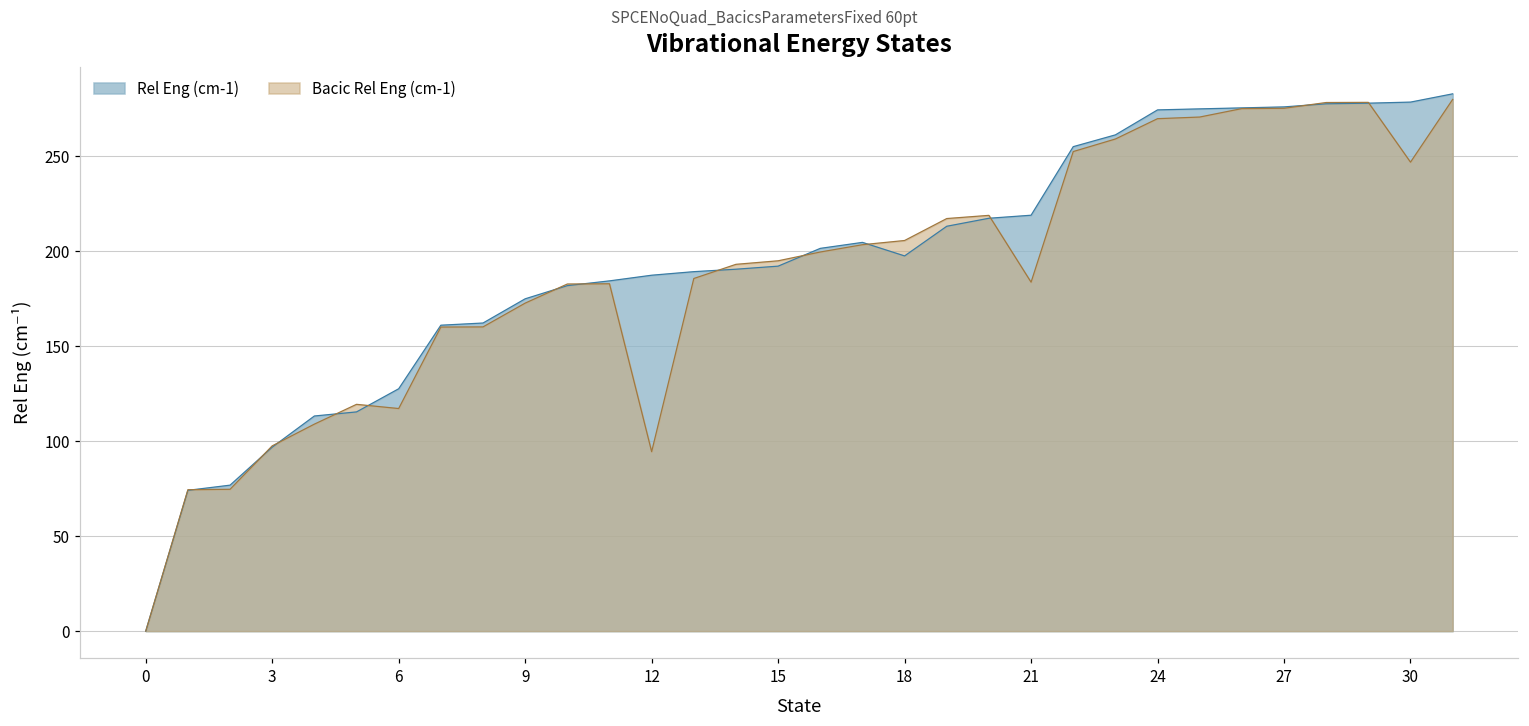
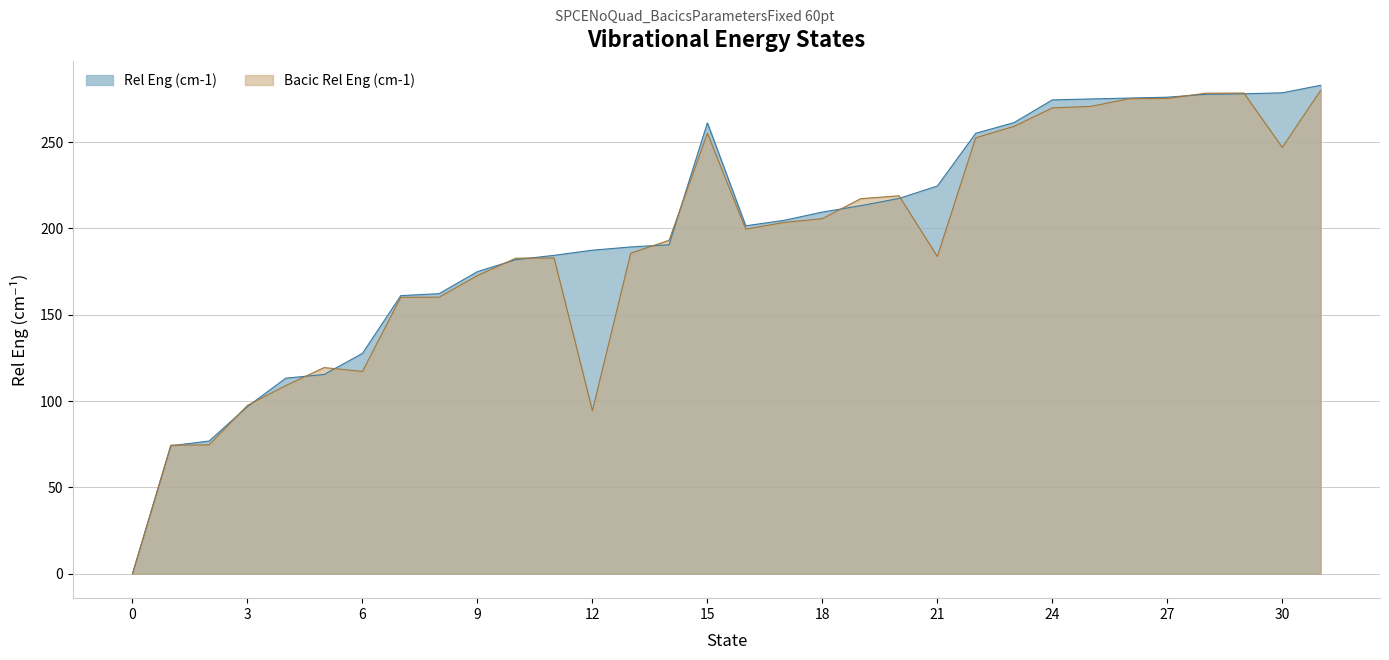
Rel Eng (cm-1), 15: 192 -> 261
Bacic Rel Eng (cm-1), 15: 195 -> 255
Rel Eng (cm-1), 18: 198 -> 209
Rel Eng (cm-1), 21: 219 -> 225
